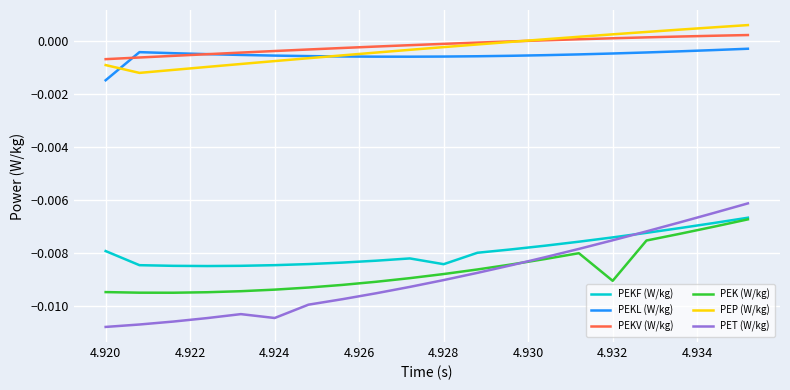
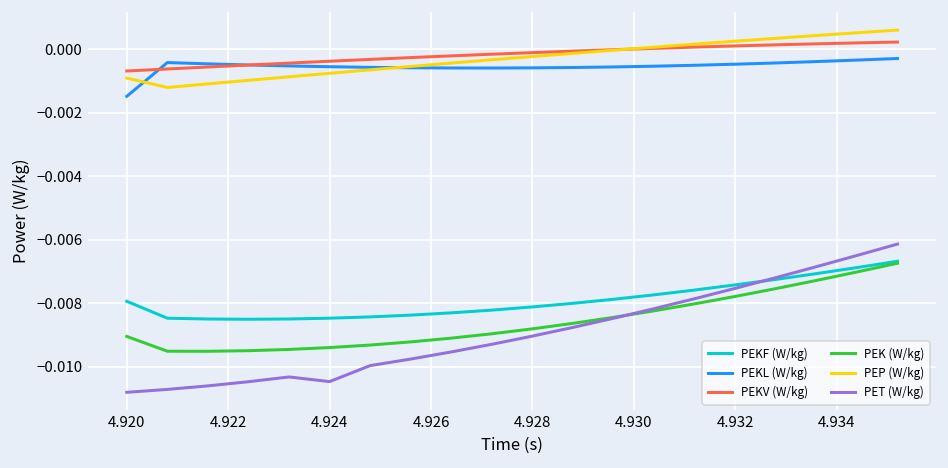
PEK (W/kg), 4.920: -0.0095 -> -0.0090
PEKF (W/kg), 4.928: -0.0084 -> -0.0081
PEK (W/kg), 4.932: -0.0091 -> -0.0078
